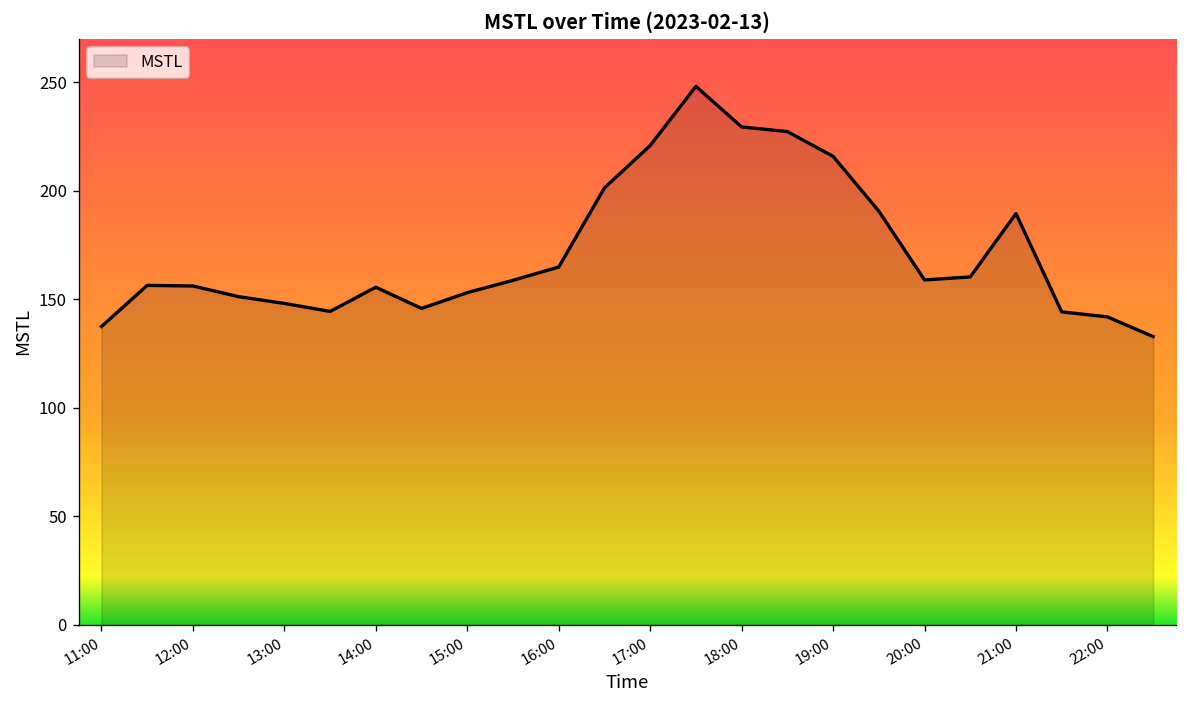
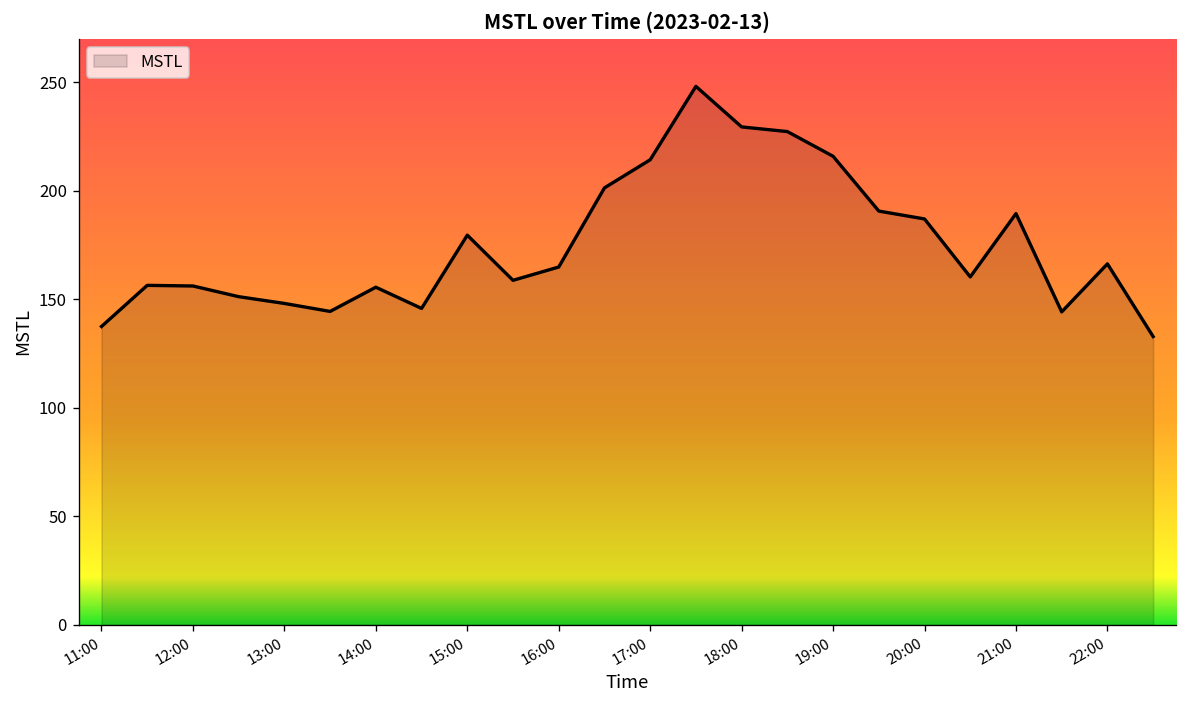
15:00: 153 -> 180
17:00: 221 -> 214
20:00: 159 -> 187
22:00: 142 -> 166
